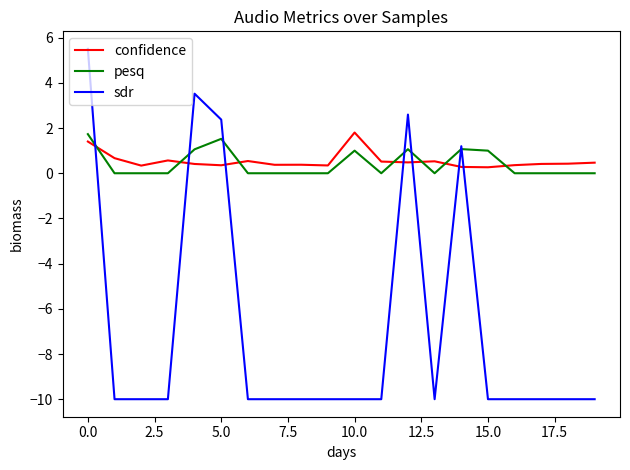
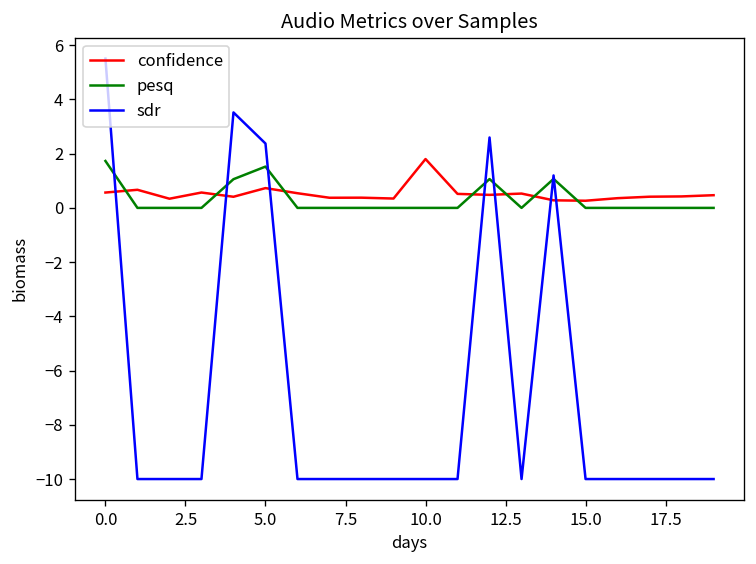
confidence, 0.0: 1.4 -> 0.6
confidence, 5.0: 0.4 -> 0.7
pesq, 10.0: 1 -> 0
pesq, 15.0: 1 -> 0
